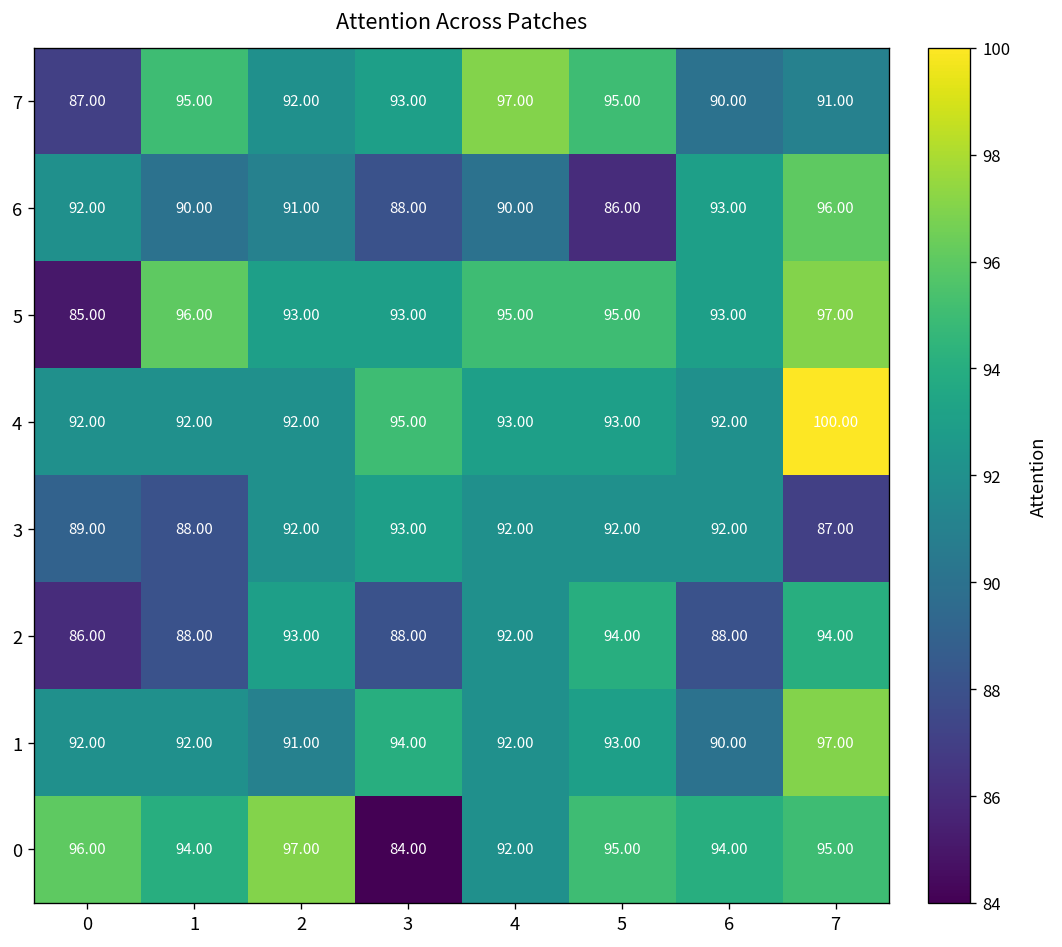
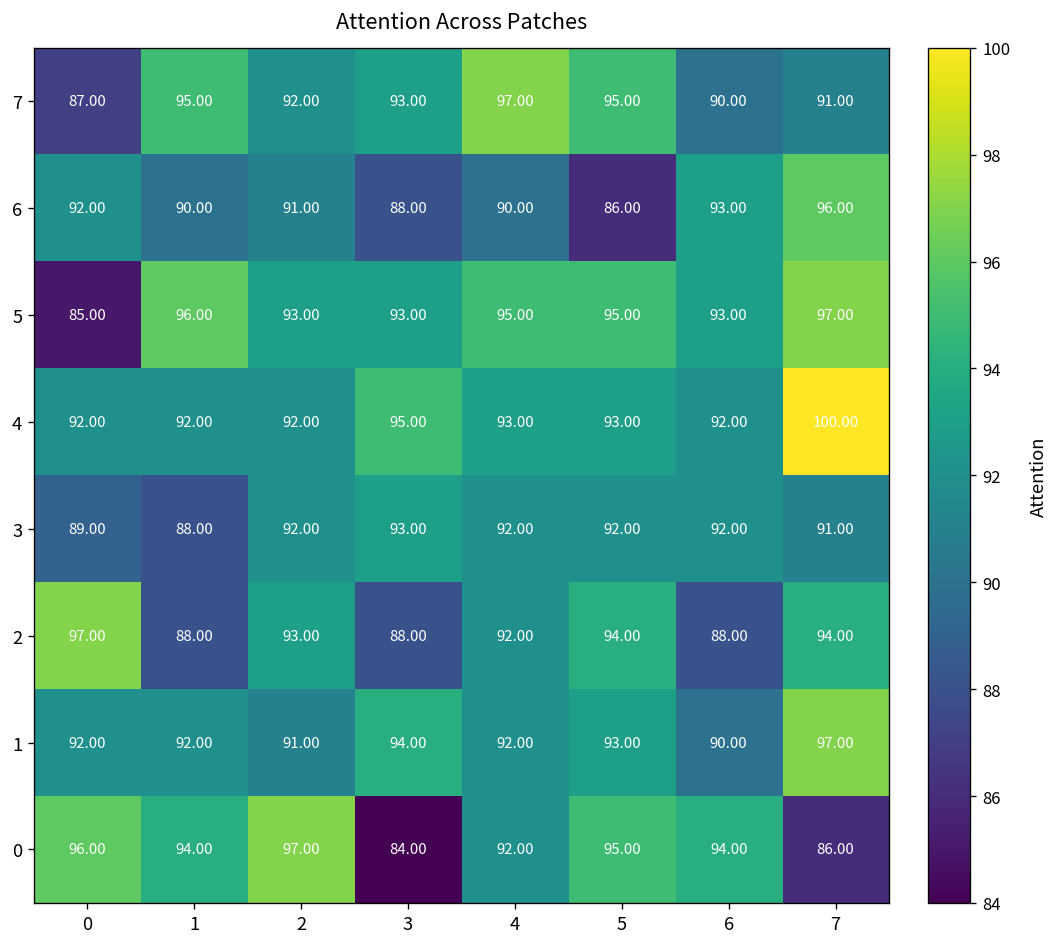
3, 7: 87.00 -> 91.00
2, 0: 86.00 -> 97.00
0, 7: 95.00 -> 86.00
